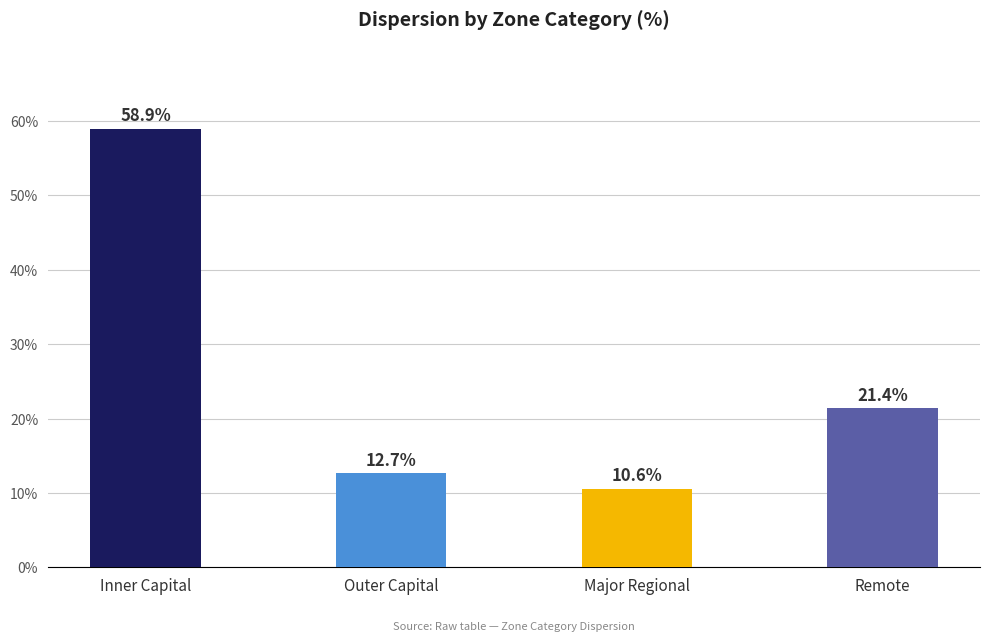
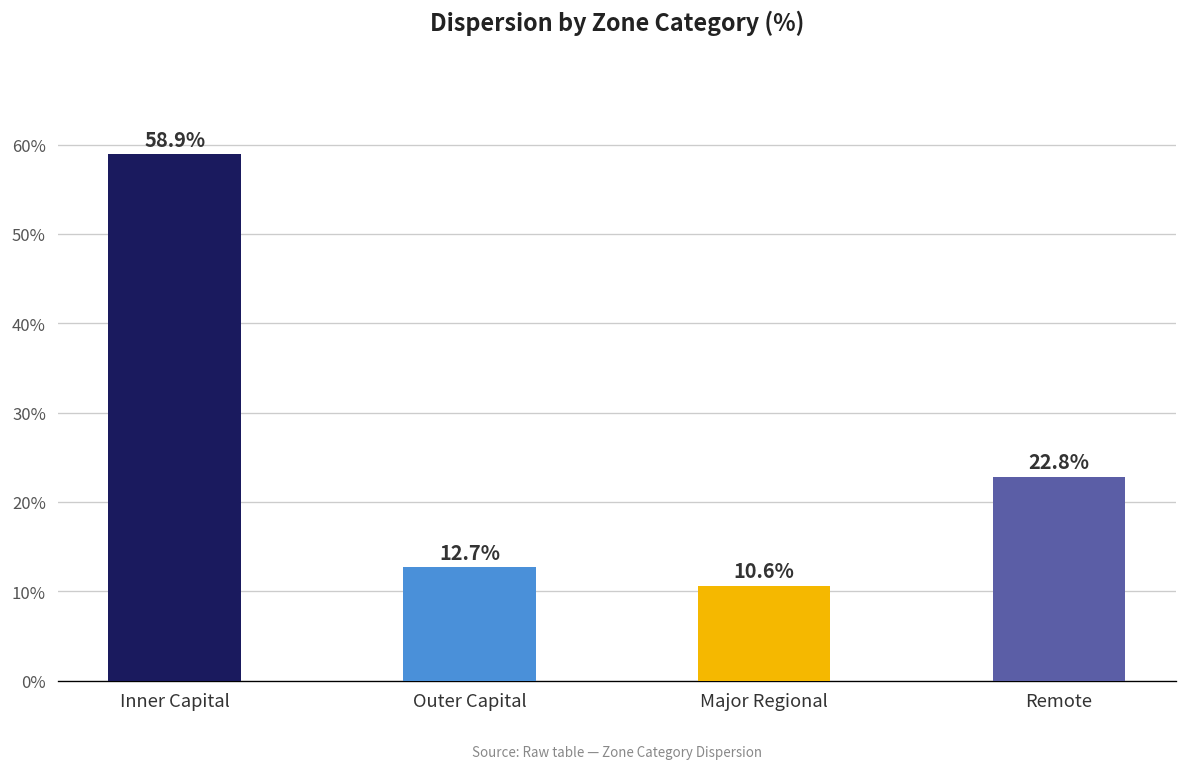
Remote: 21.4% -> 22.8%
